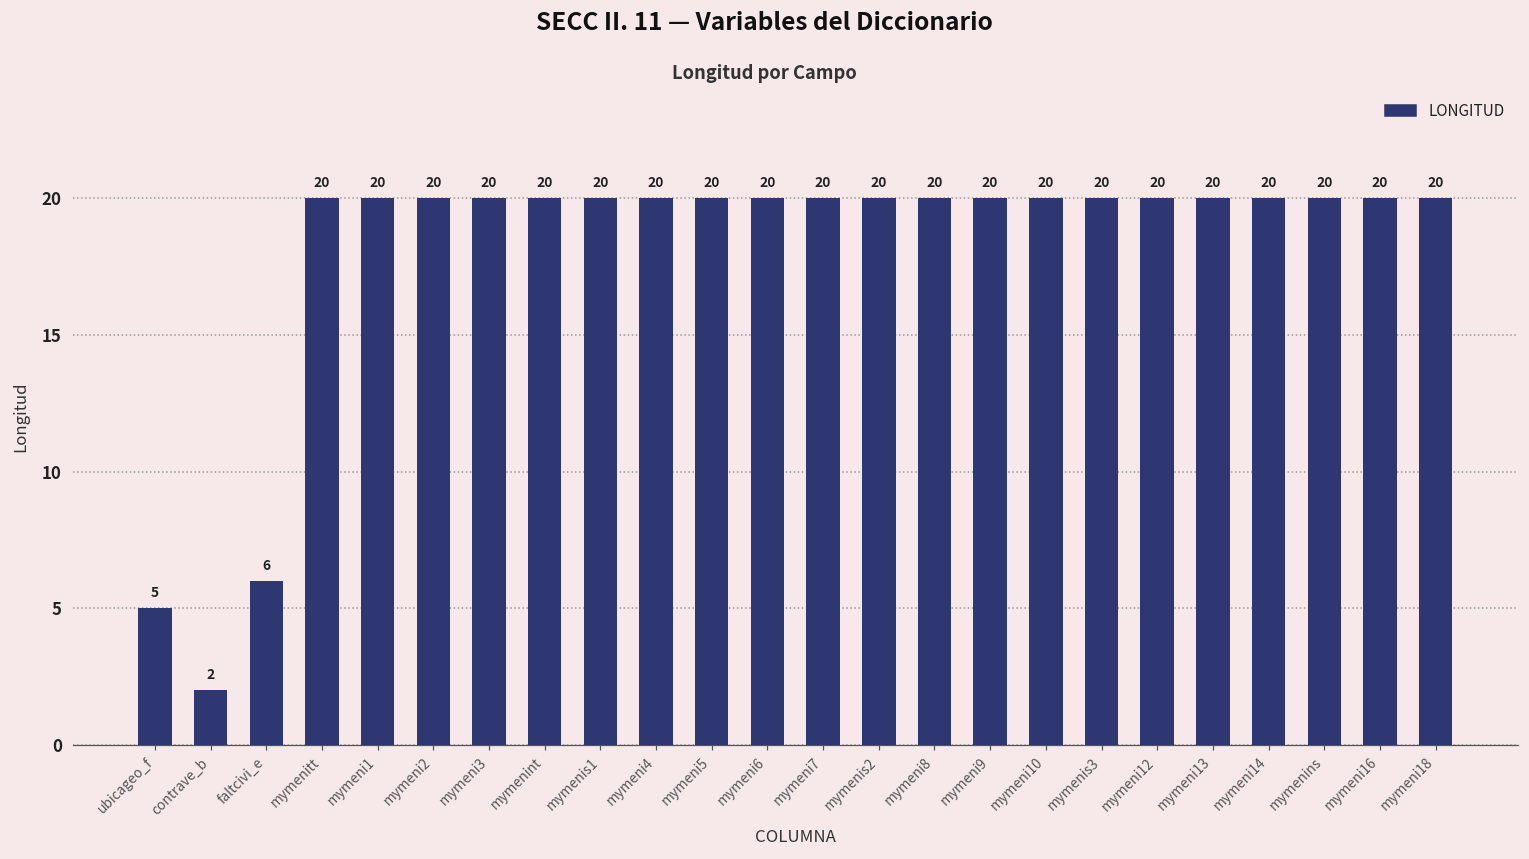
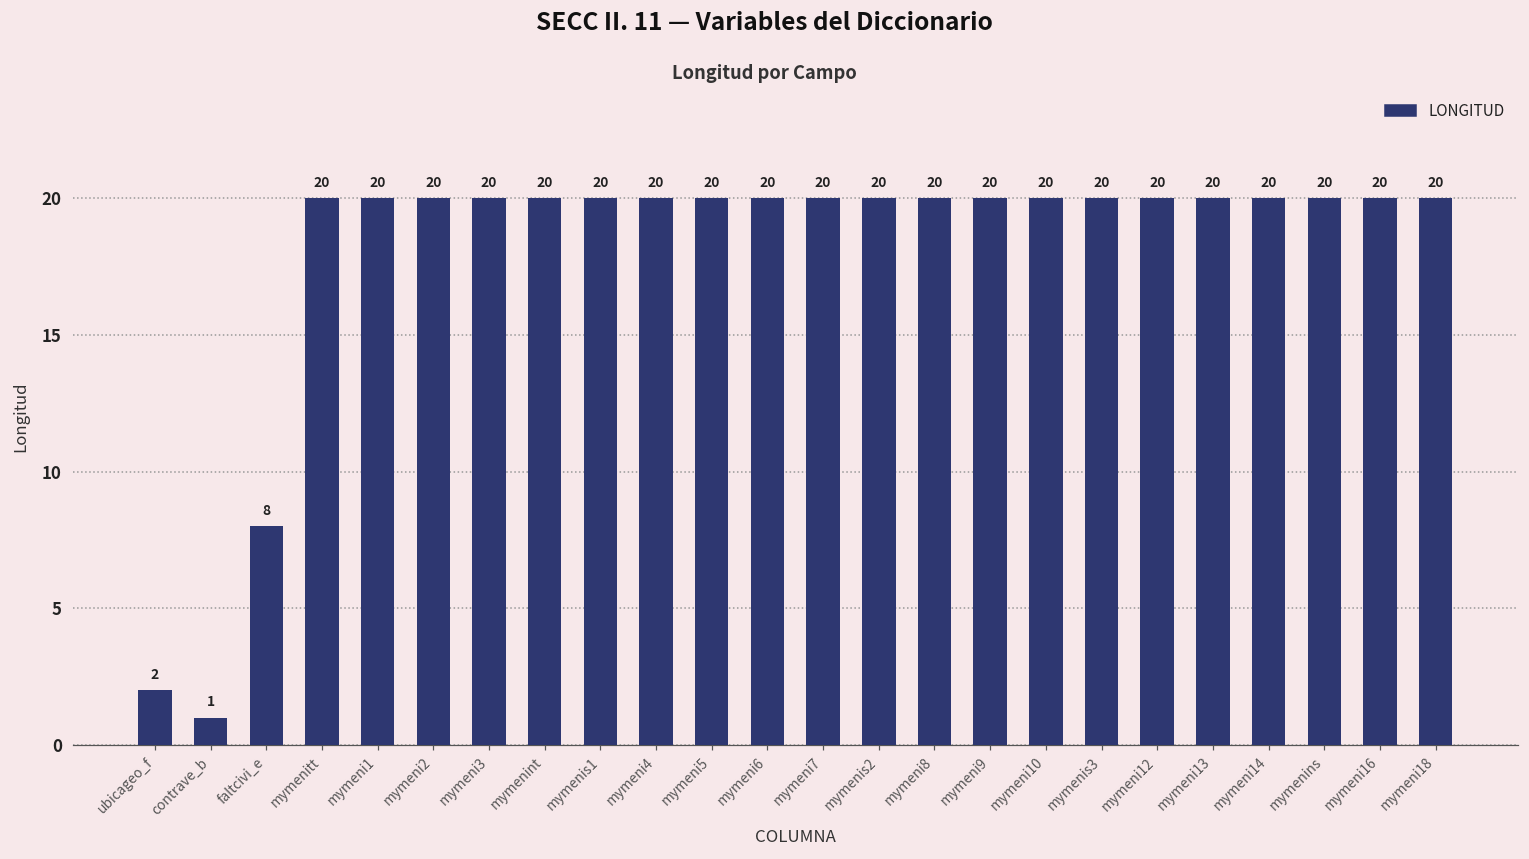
ubicageo_f: 5 -> 2
contrave_b: 2 -> 1
faltcivi_e: 6 -> 8
